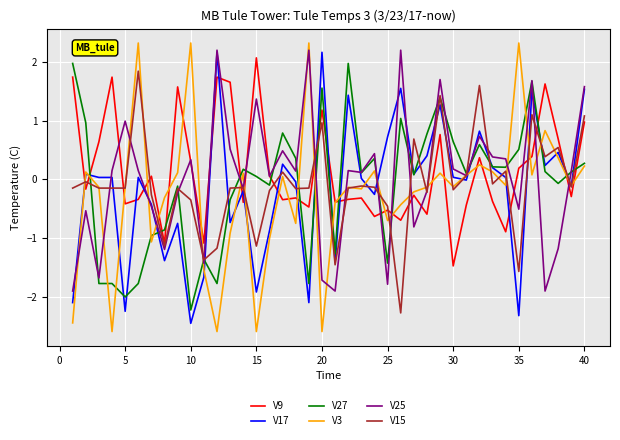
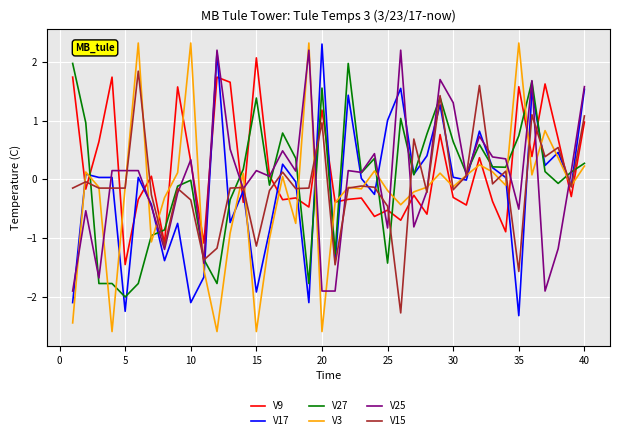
V9, 5: -0.4 -> -1.4
V25, 5: 1.0 -> 0.1
V17, 10: -2.4 -> -2.1
V27, 10: -2.2 -> 0.0
V27, 15: 0.0 -> 1.4
V25, 15: 1.4 -> 0.1
V17, 20: 2.2 -> 2.3
V25, 20: -1.7 -> -1.9
V17, 25: 0.7 -> 1.0
V3, 25: -0.7 -> -0.2
V25, 25: -1.8 -> -0.8
V9, 30: -1.5 -> -0.3
V25, 30: 0.2 -> 1.3
V9, 35: 0.2 -> 1.6
V27, 35: 0.5 -> 0.7
